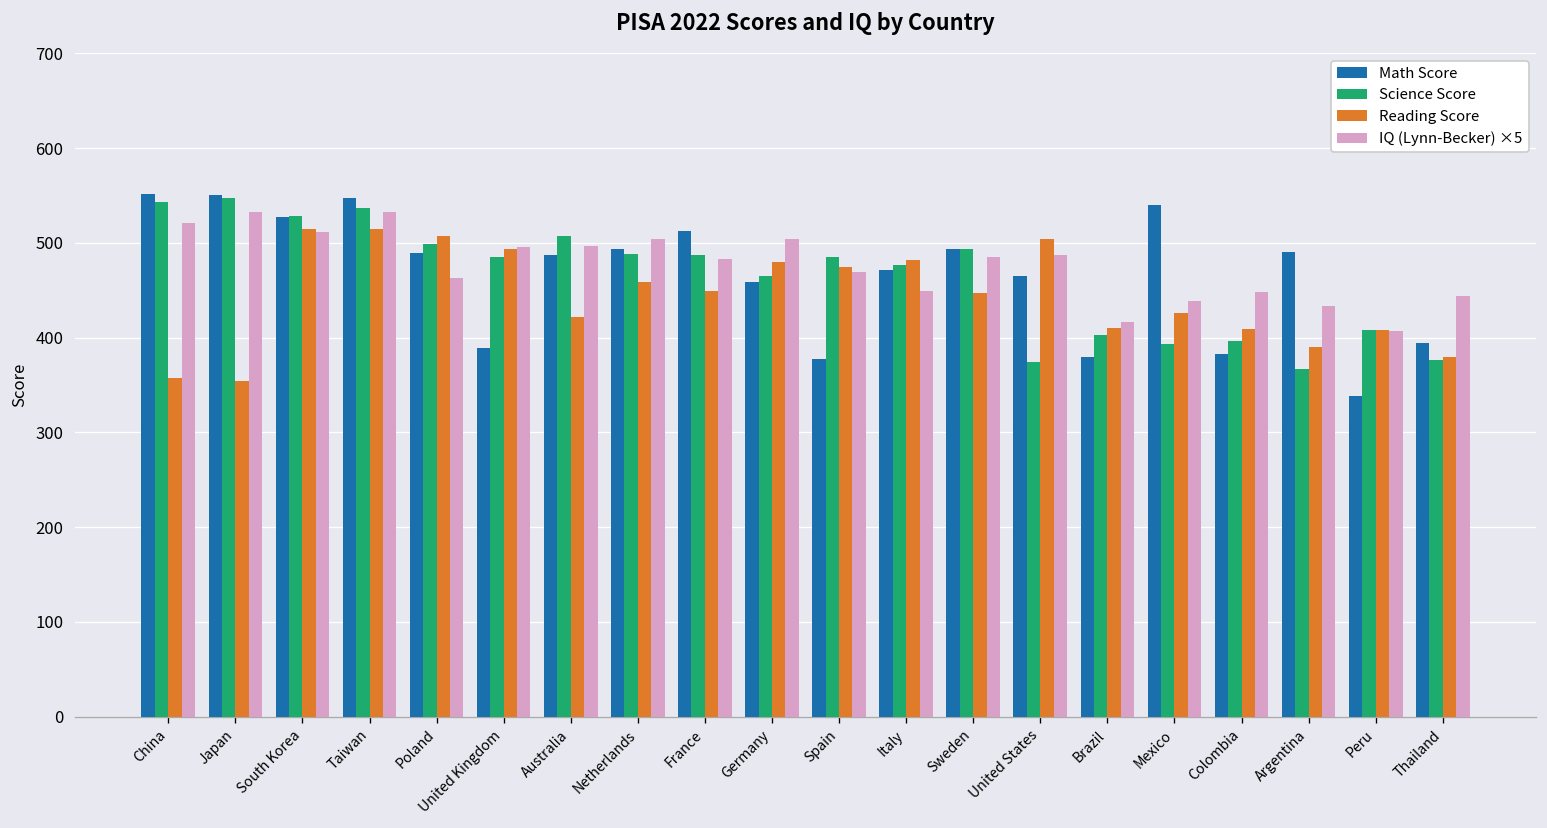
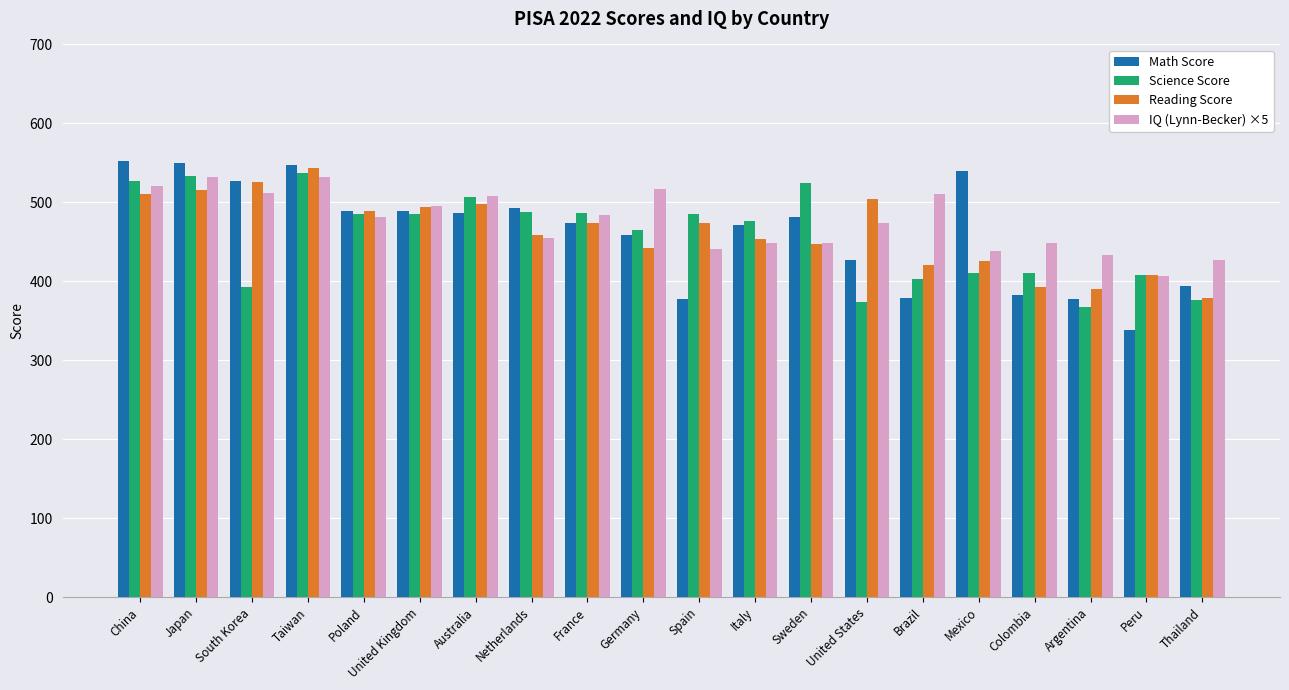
Science Score, China: 540 -> 530
Reading Score, China: 360 -> 510
Science Score, Japan: 550 -> 530
Reading Score, Japan: 350 -> 520
Science Score, South Korea: 530 -> 390
Reading Score, South Korea: 520 -> 530
Reading Score, Taiwan: 520 -> 540
Science Score, Poland: 500 -> 490
Reading Score, Poland: 510 -> 490
IQ (Lynn-Becker) ×5, Poland: 460 -> 480
Math Score, United Kingdom: 390 -> 490
Reading Score, Australia: 420 -> 500
IQ (Lynn-Becker) ×5, Australia: 500 -> 510
IQ (Lynn-Becker) ×5, Netherlands: 500 -> 460
Math Score, France: 510 -> 470
Reading Score, France: 450 -> 470
Reading Score, Germany: 480 -> 440
IQ (Lynn-Becker) ×5, Germany: 500 -> 520
IQ (Lynn-Becker) ×5, Spain: 470 -> 440
Reading Score, Italy: 480 -> 450
Math Score, Sweden: 490 -> 480
Science Score, Sweden: 490 -> 530
IQ (Lynn-Becker) ×5, Sweden: 490 -> 450
Math Score, United States: 470 -> 430
IQ (Lynn-Becker) ×5, United States: 490 -> 470
Reading Score, Brazil: 410 -> 420
IQ (Lynn-Becker) ×5, Brazil: 420 -> 510
Science Score, Mexico: 390 -> 410
Science Score, Colombia: 400 -> 410
Reading Score, Colombia: 410 -> 390
Math Score, Argentina: 490 -> 380
IQ (Lynn-Becker) ×5, Thailand: 440 -> 430
